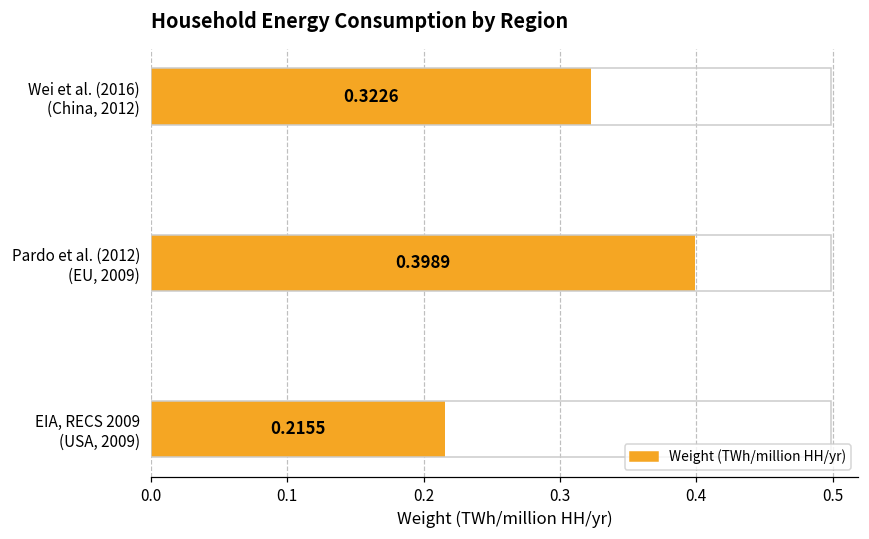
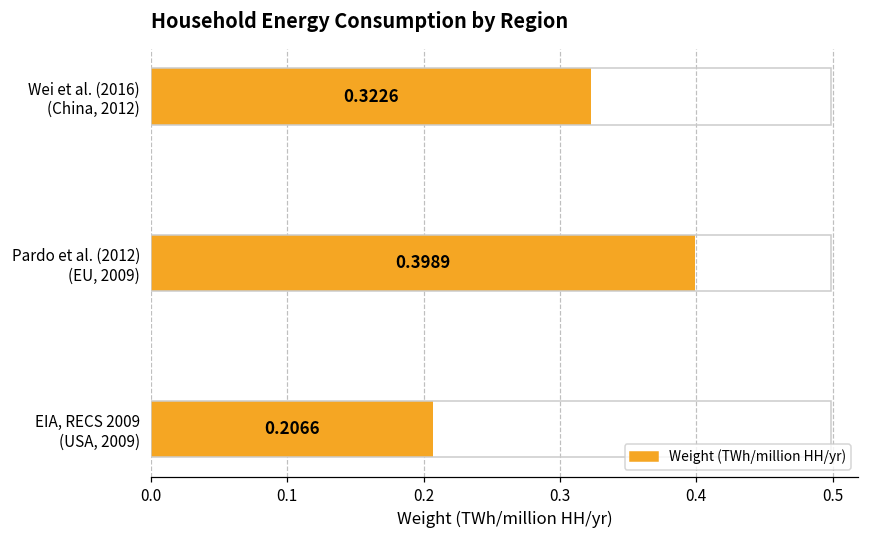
EIA, RECS 2009 (USA, 2009): 0.2155 -> 0.2066
